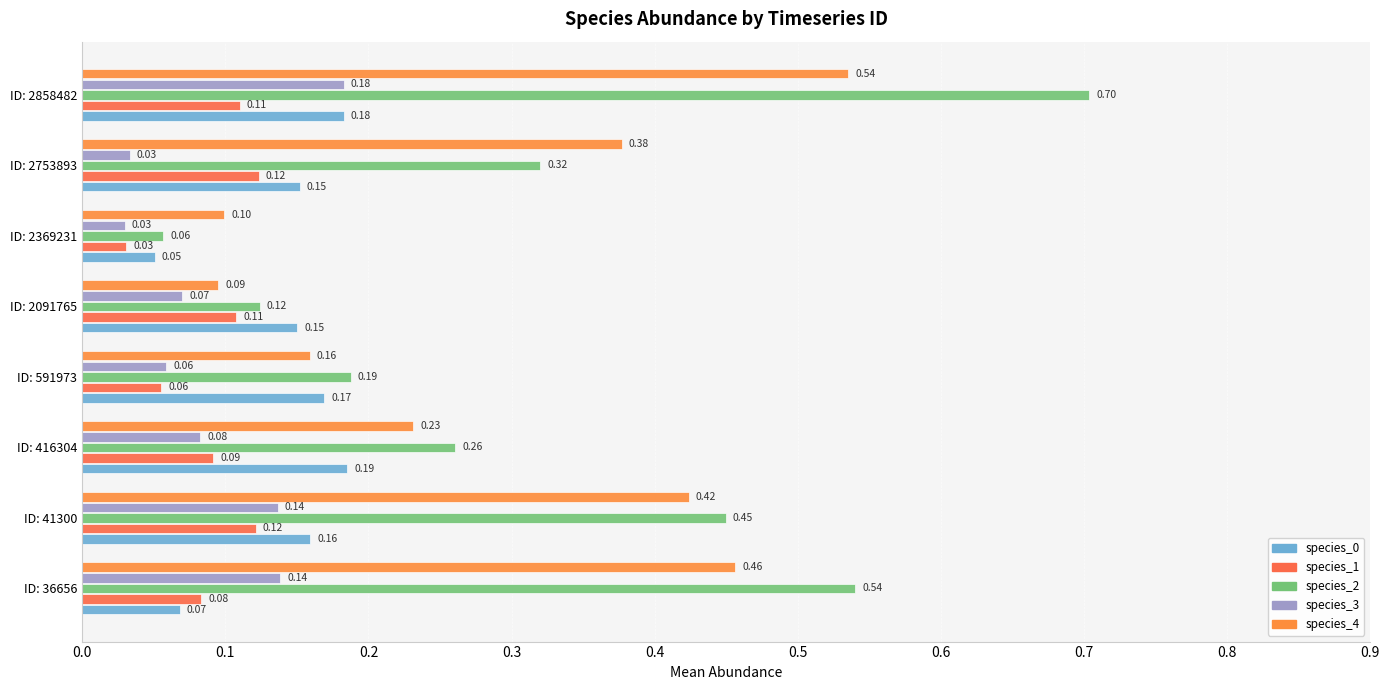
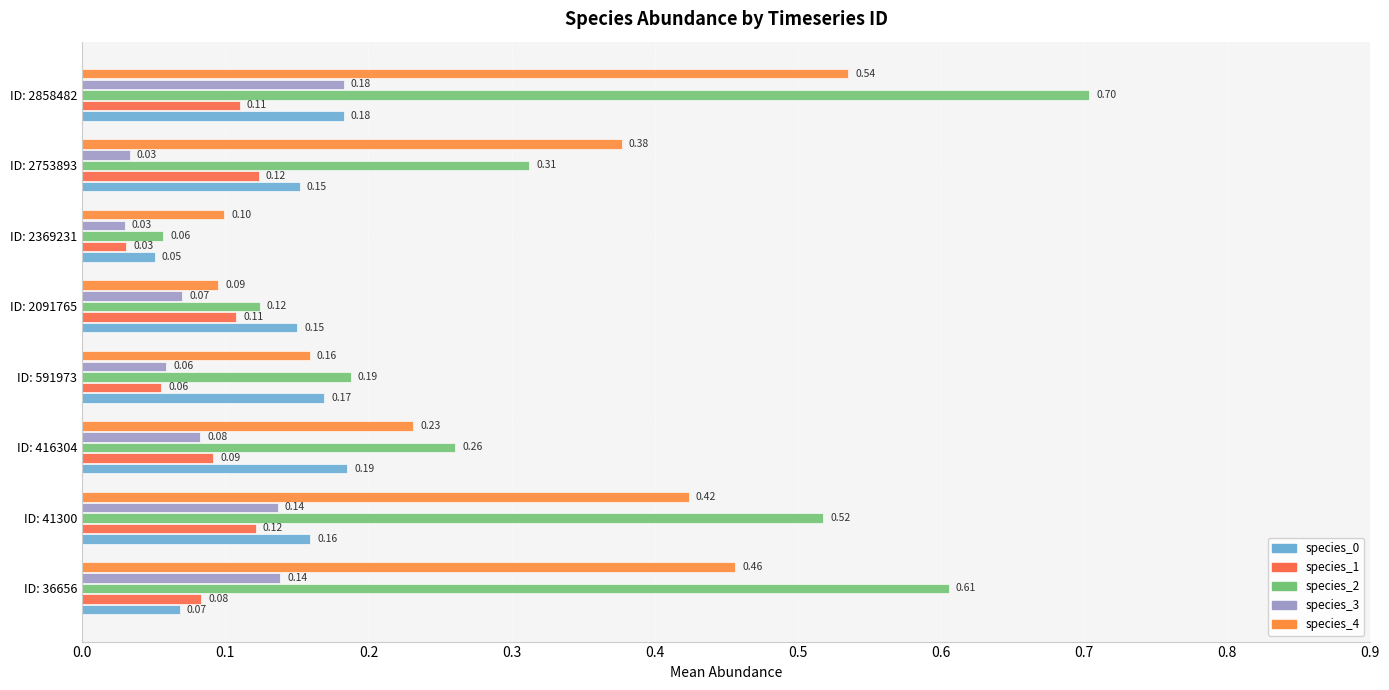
species_2, ID: 2753893: 0.32 -> 0.31
species_2, ID: 41300: 0.45 -> 0.52
species_2, ID: 36656: 0.54 -> 0.61
